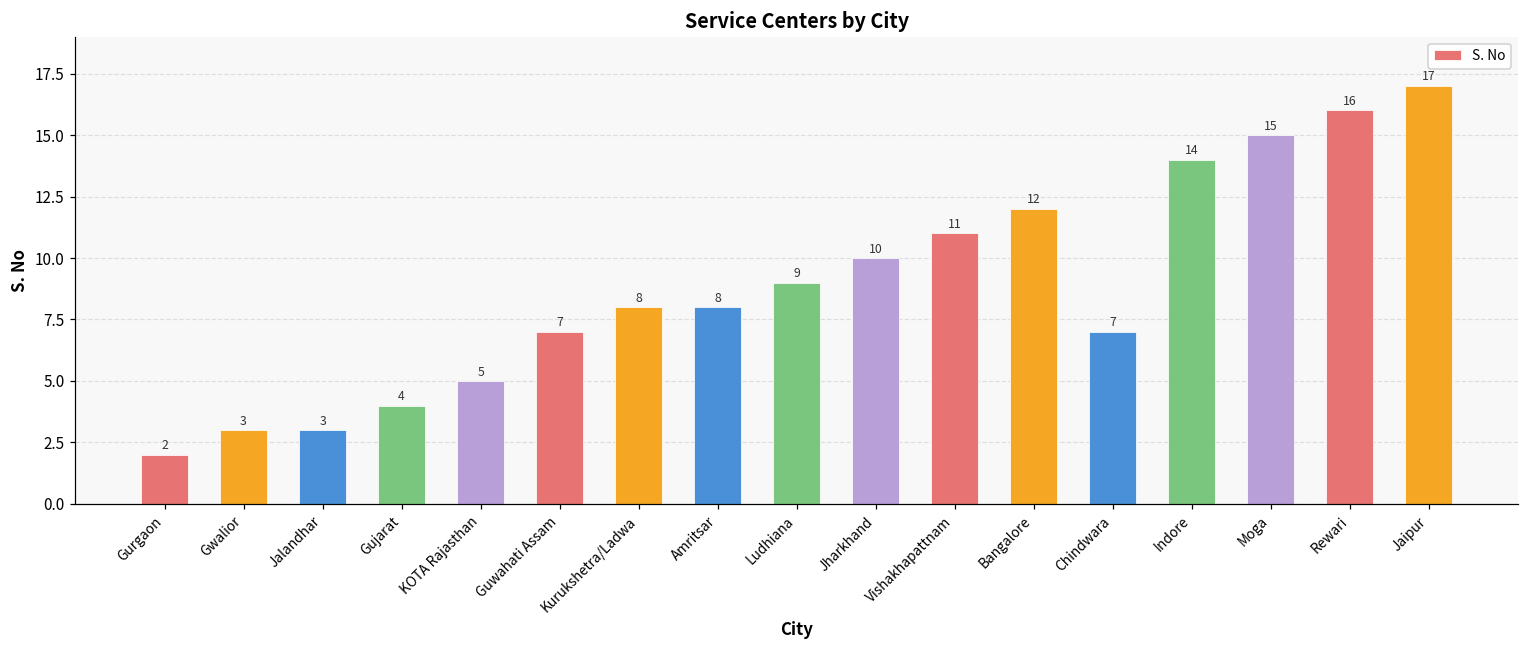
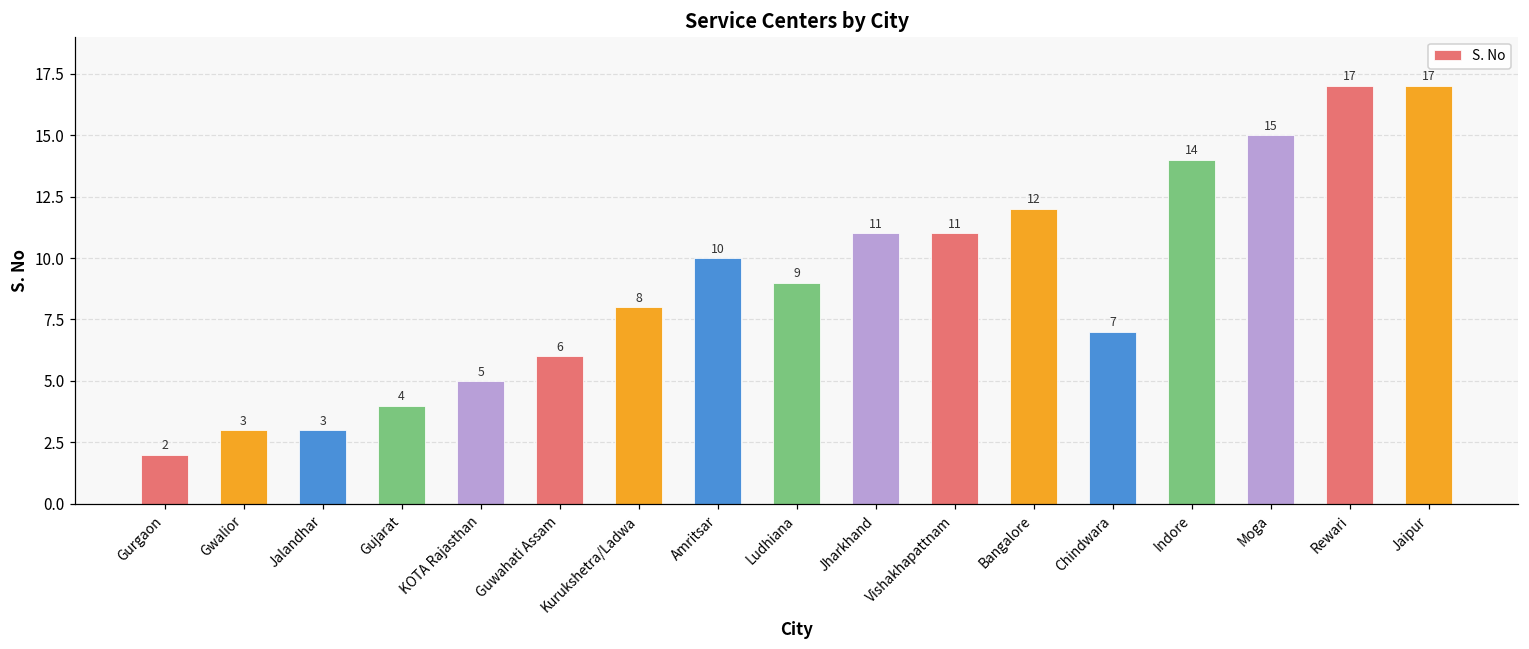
Guwahati Assam: 7 -> 6
Amritsar: 8 -> 10
Jharkhand: 10 -> 11
Rewari: 16 -> 17
